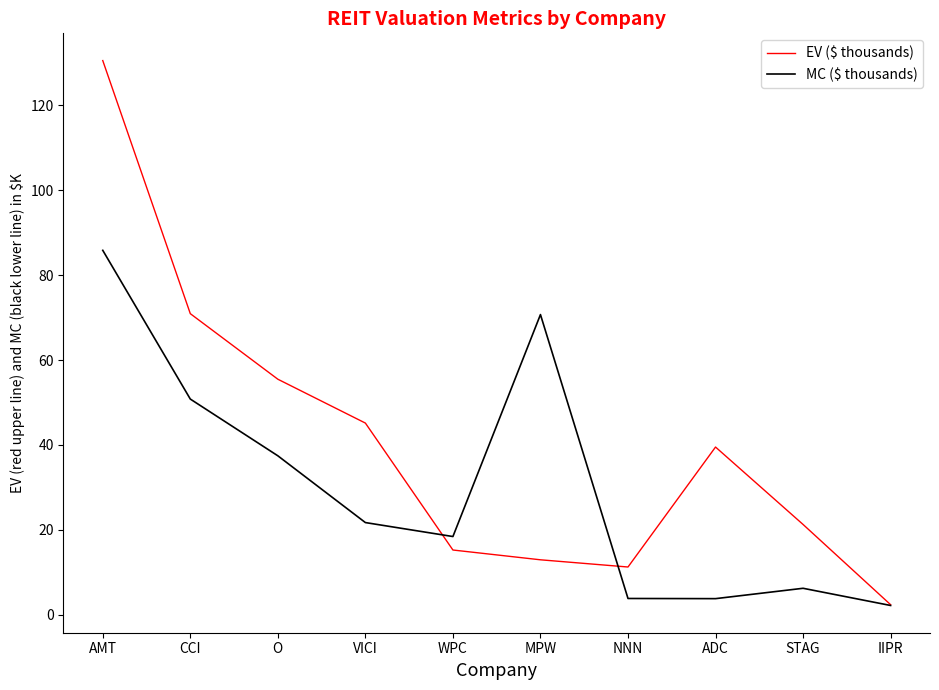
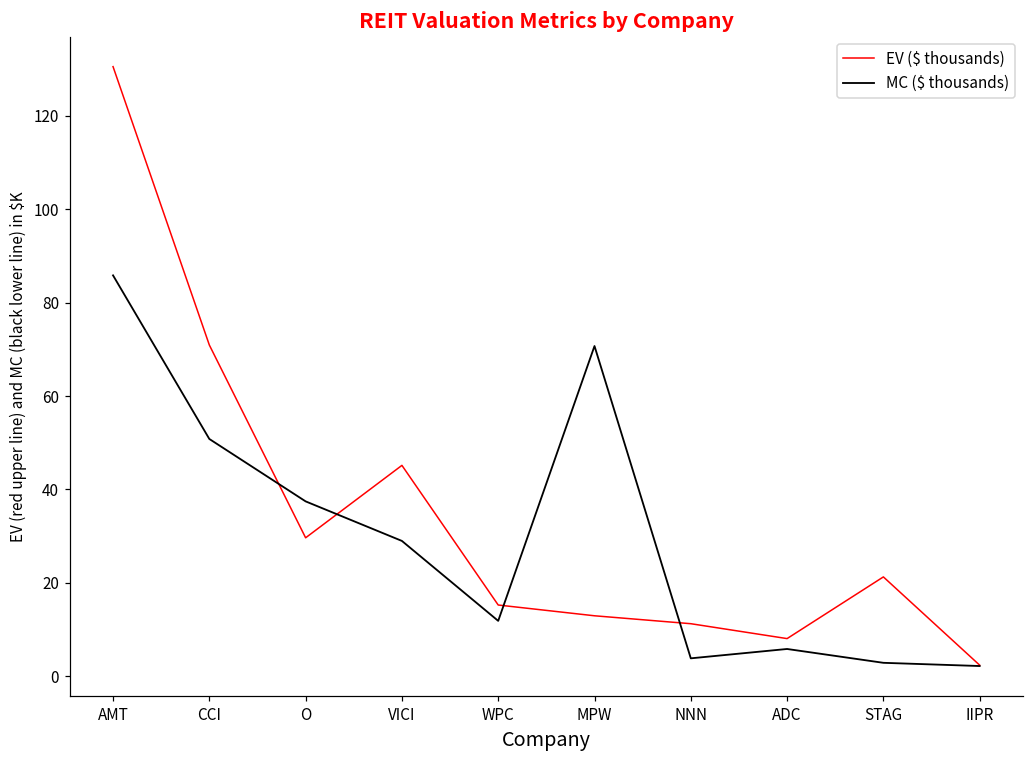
EV ($ thousands), O: 55 -> 30
MC ($ thousands), VICI: 22 -> 29
MC ($ thousands), WPC: 18 -> 12
EV ($ thousands), ADC: 40 -> 8
MC ($ thousands), ADC: 4 -> 6
MC ($ thousands), STAG: 6 -> 3
